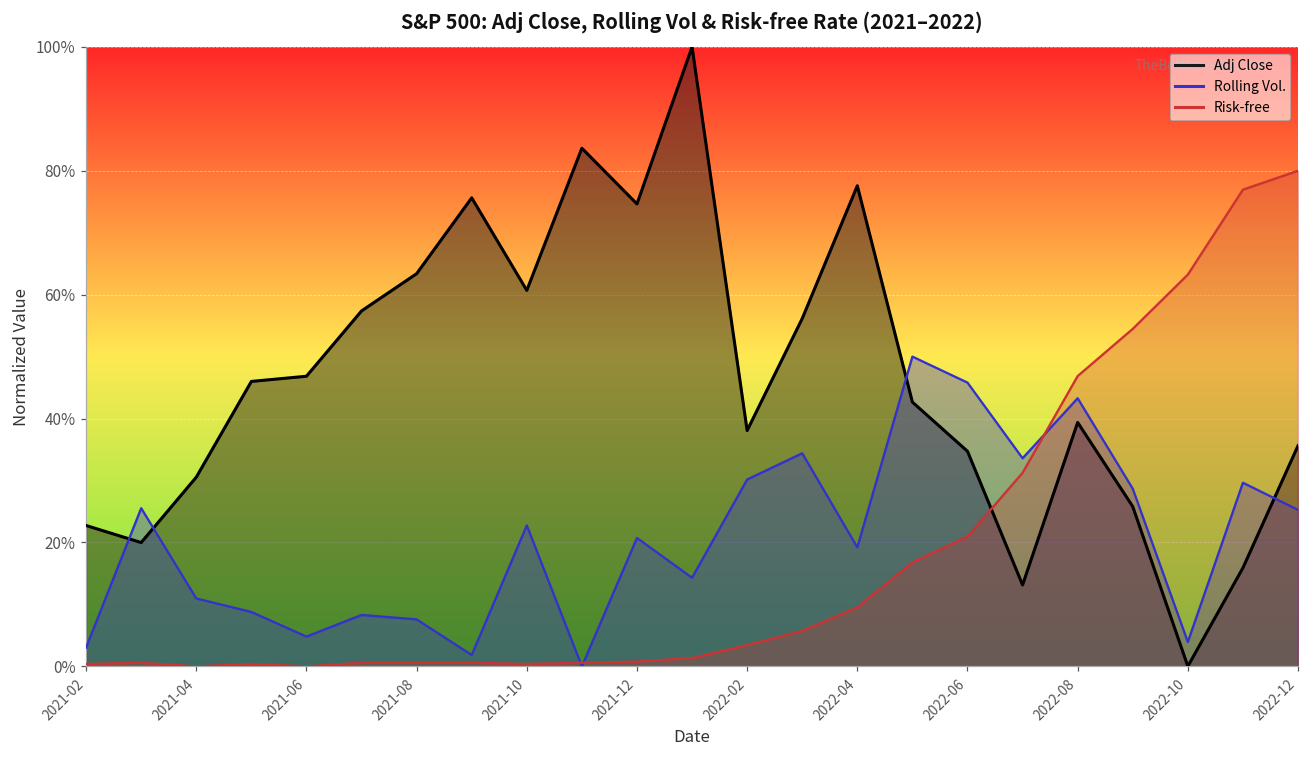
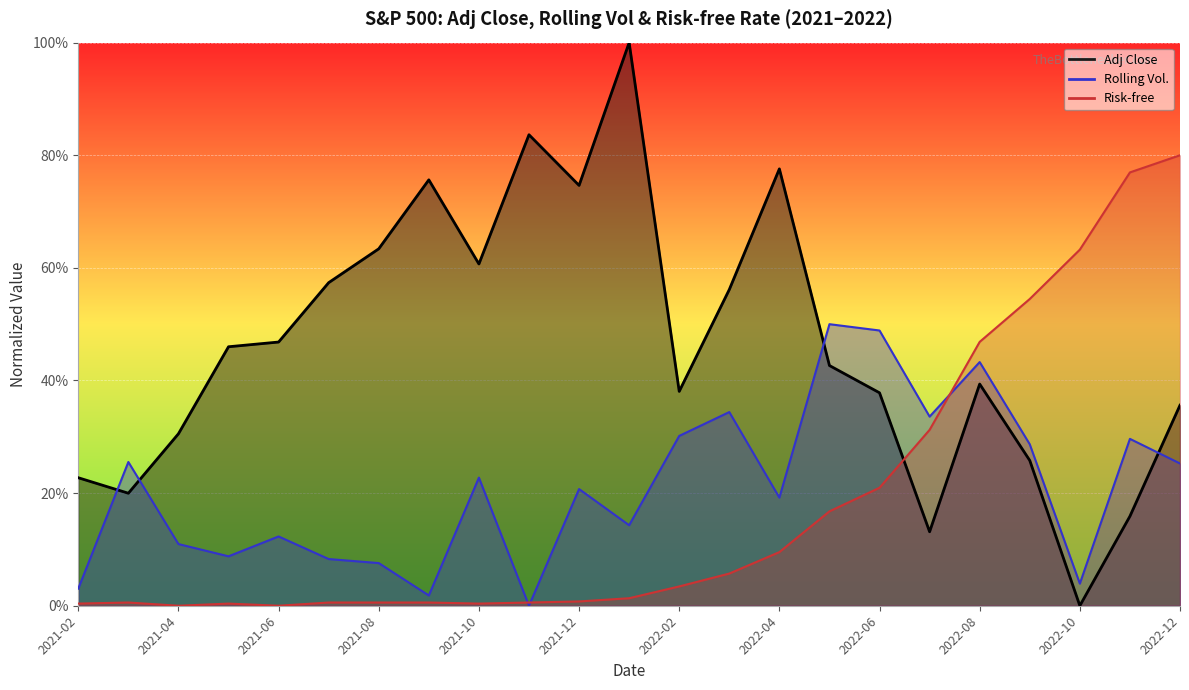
Rolling Vol., 2021-06: 5% -> 12%
Adj Close, 2022-06: 35% -> 38%
Rolling Vol., 2022-06: 46% -> 49%
